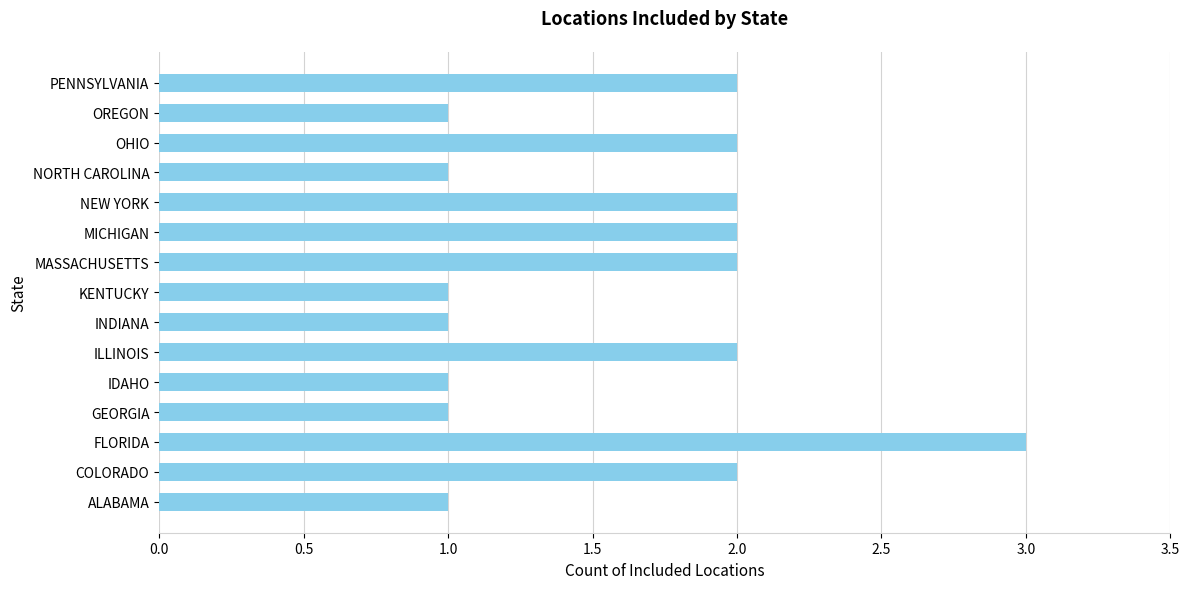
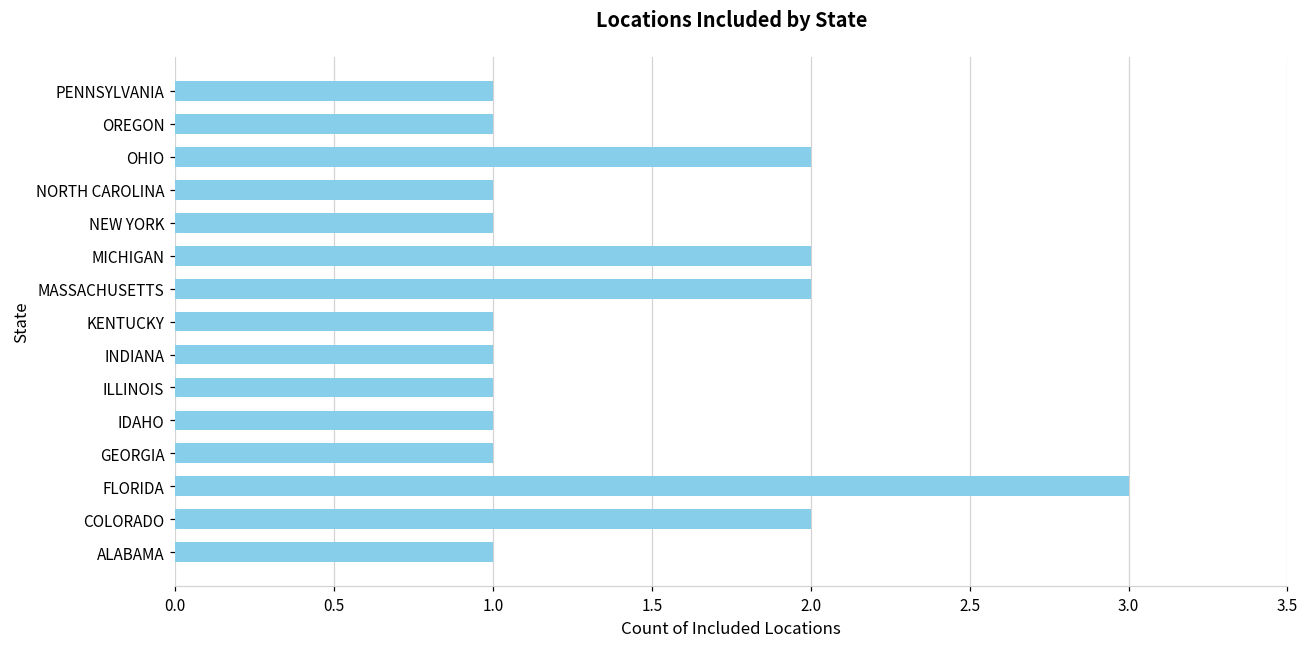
PENNSYLVANIA: 2 -> 1
NEW YORK: 2 -> 1
ILLINOIS: 2 -> 1
